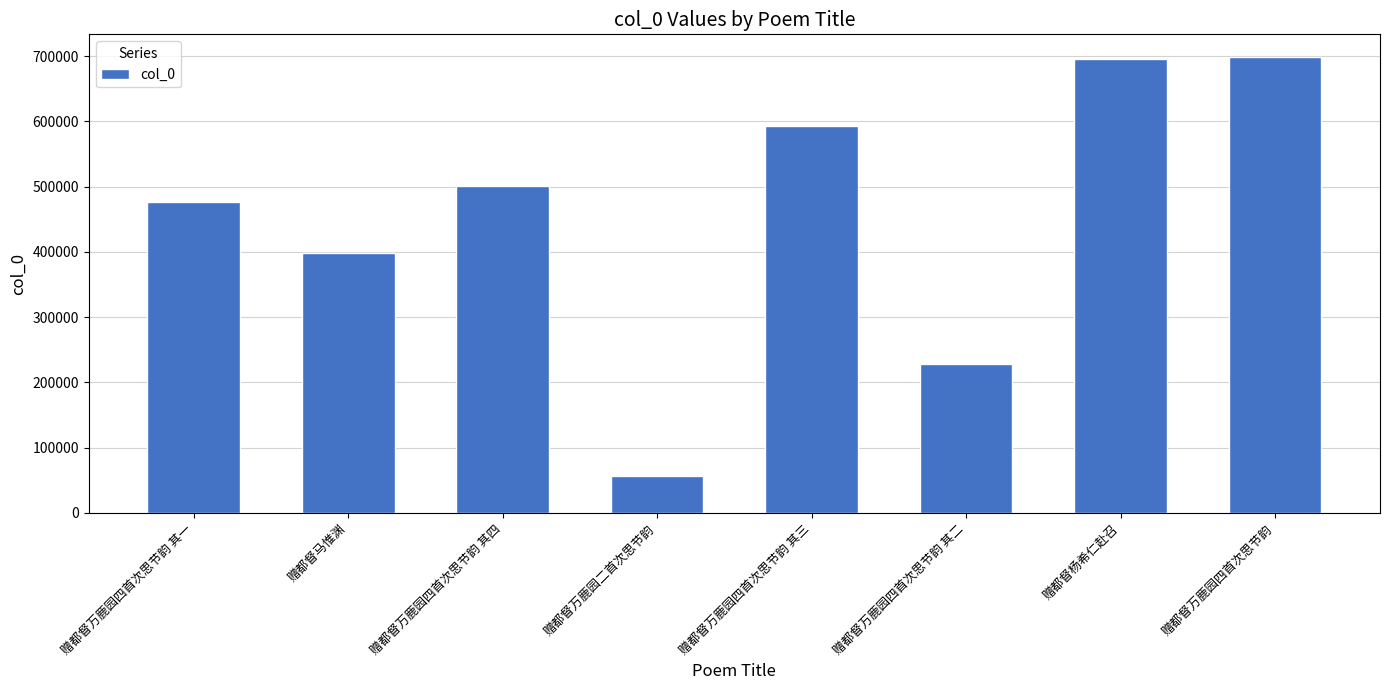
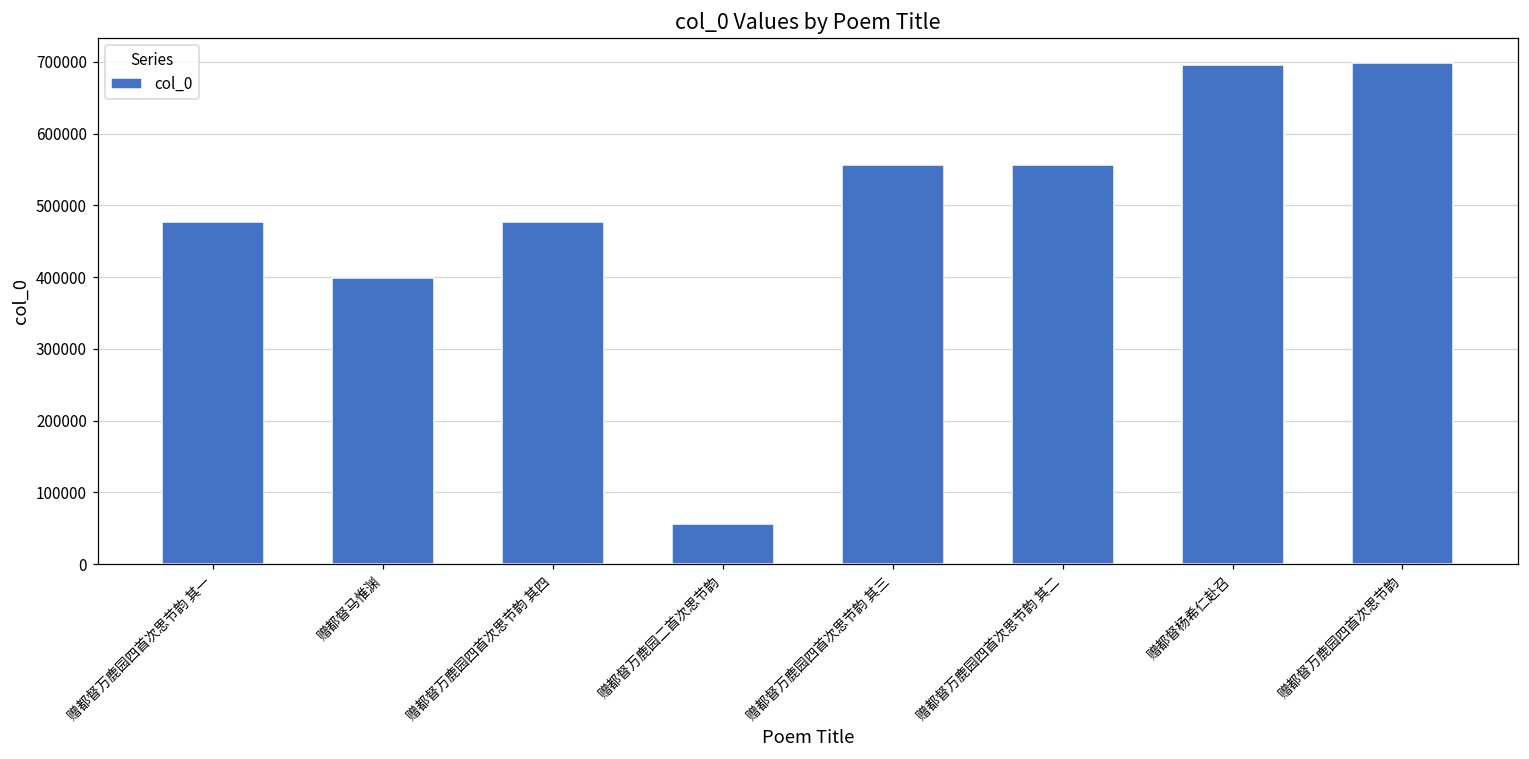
赠都督万鹿园四首次思节韵 其四: 500000 -> 480000
赠都督万鹿园四首次思节韵 其三: 590000 -> 560000
赠都督万鹿园四首次思节韵 其二: 230000 -> 560000
